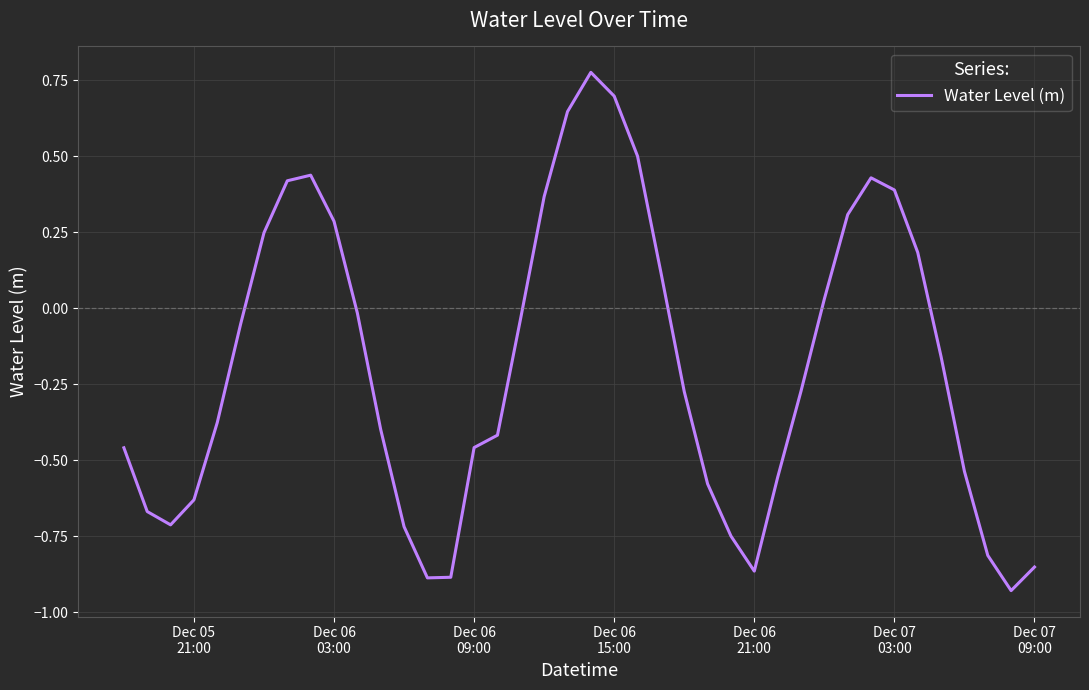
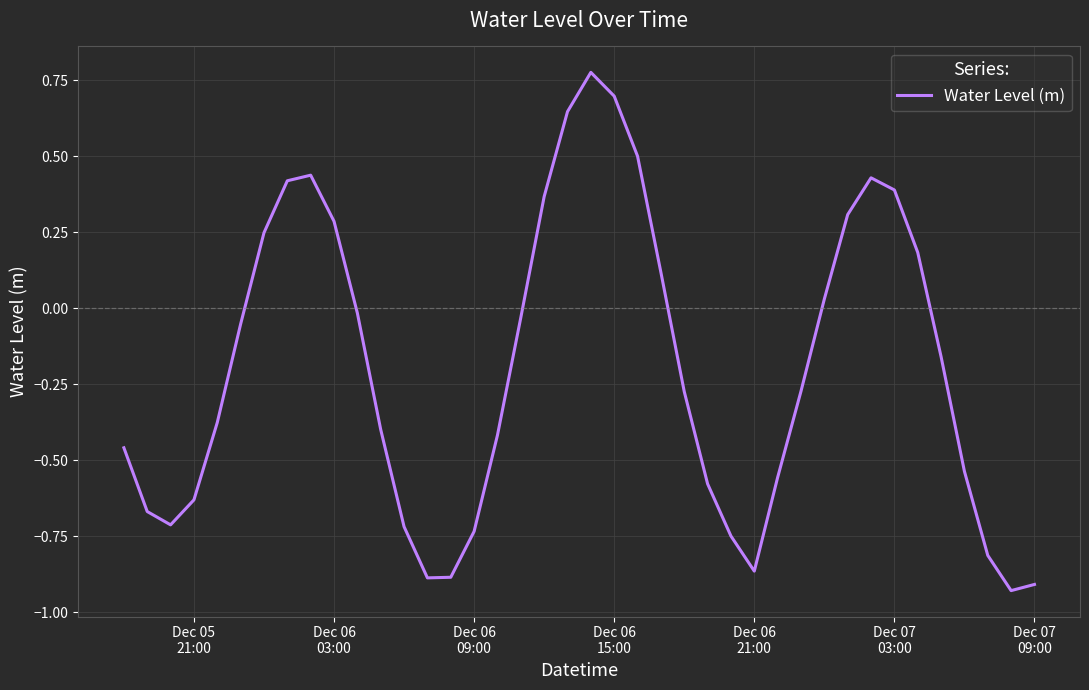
Dec 06 09:00: -0.46 -> -0.73
Dec 07 09:00: -0.85 -> -0.91
